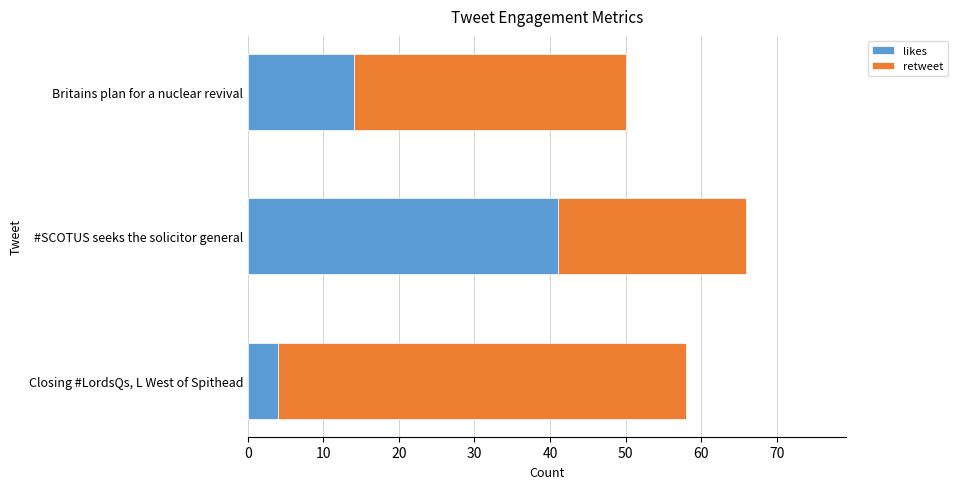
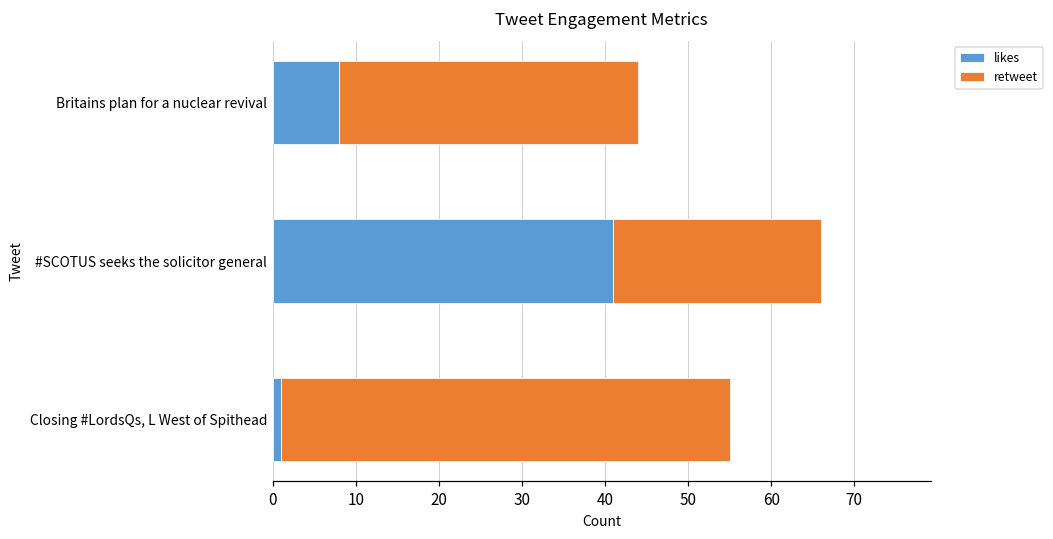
likes, Britains plan for a nuclear revival: 14 -> 8
likes, Closing #LordsQs, L West of Spithead: 4 -> 1
